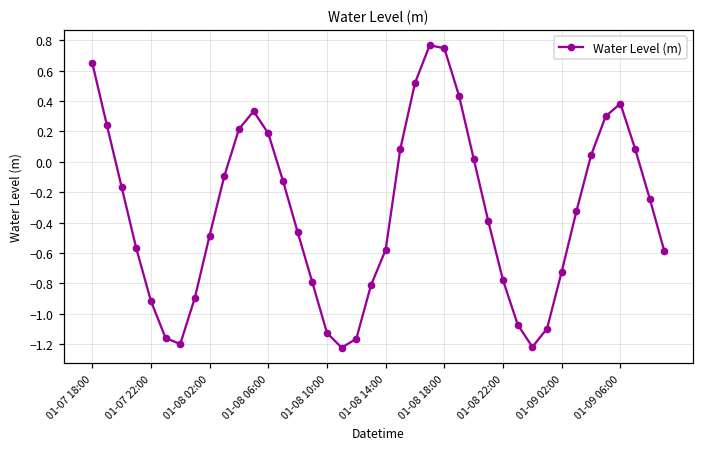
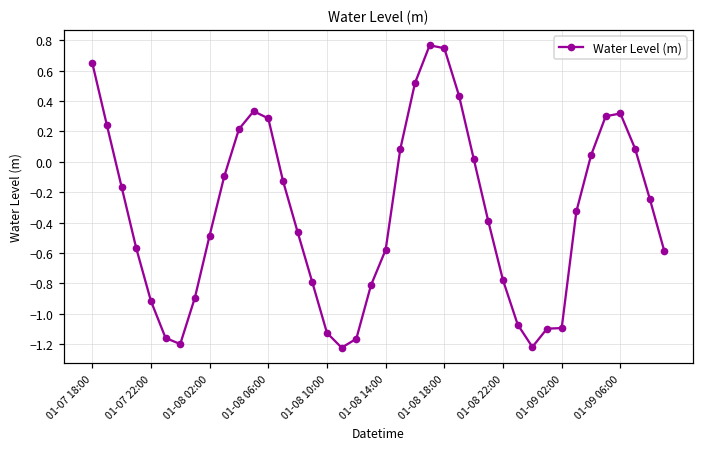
01-08 06:00: 0.19 -> 0.29
01-09 02:00: -0.72 -> -1.09
01-09 06:00: 0.38 -> 0.32
